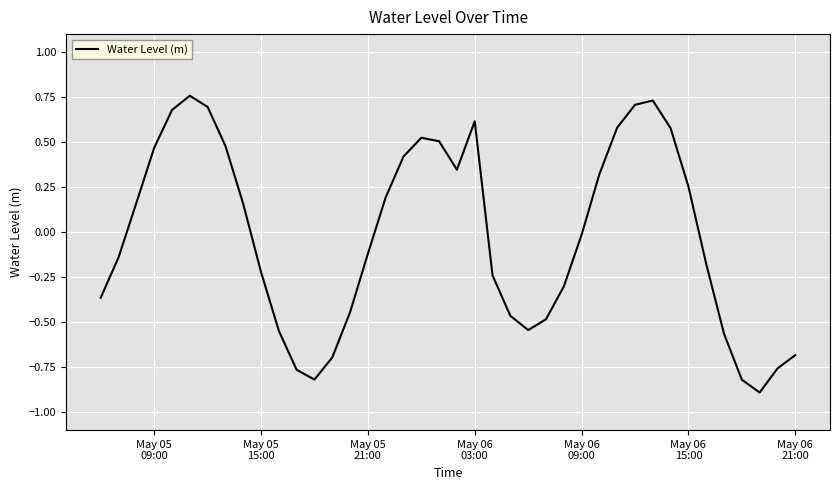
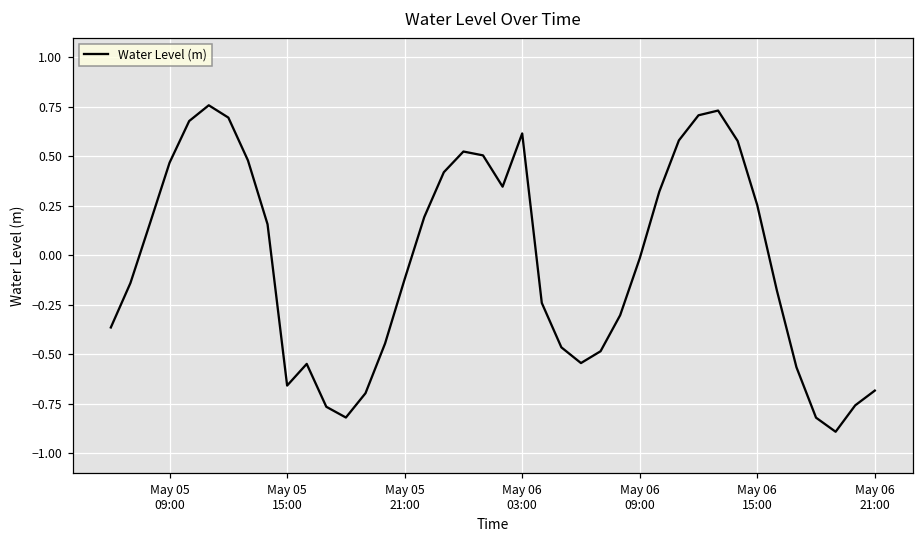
May 05 15:00: -0.22 -> -0.66
